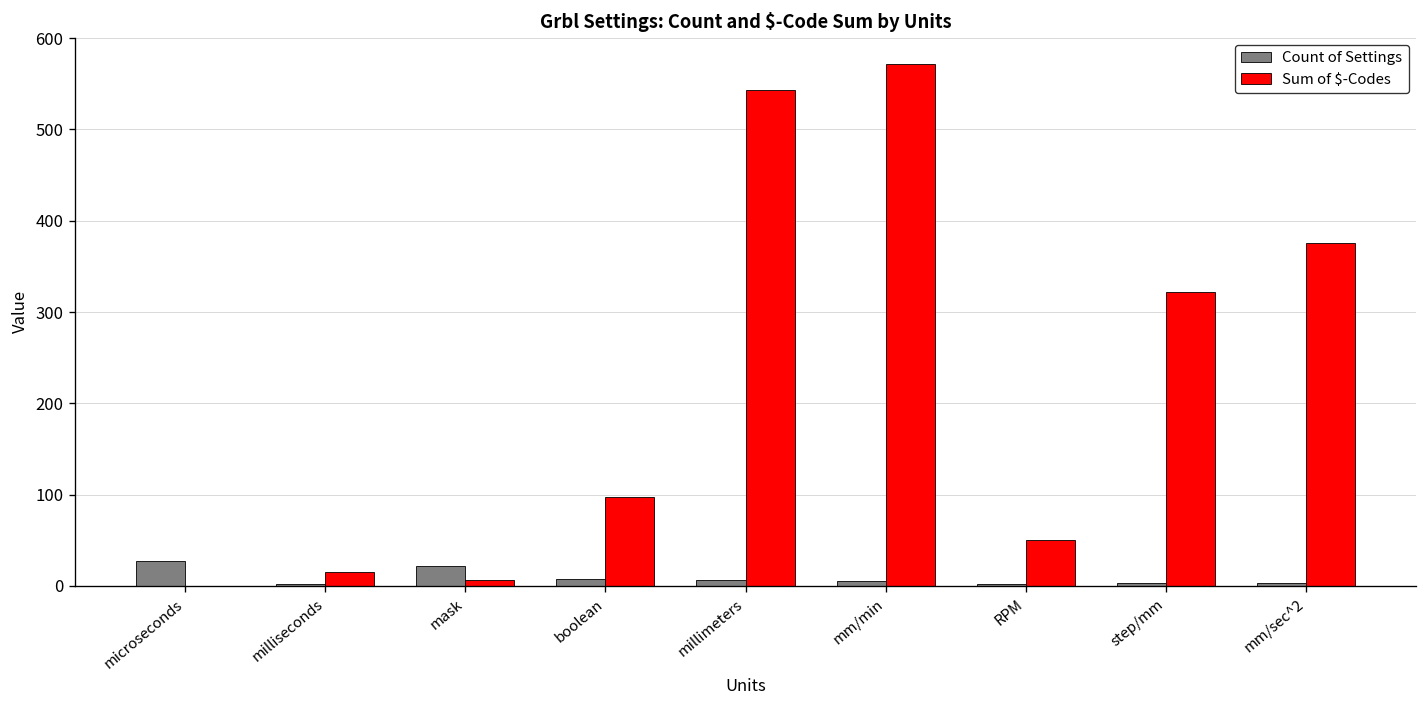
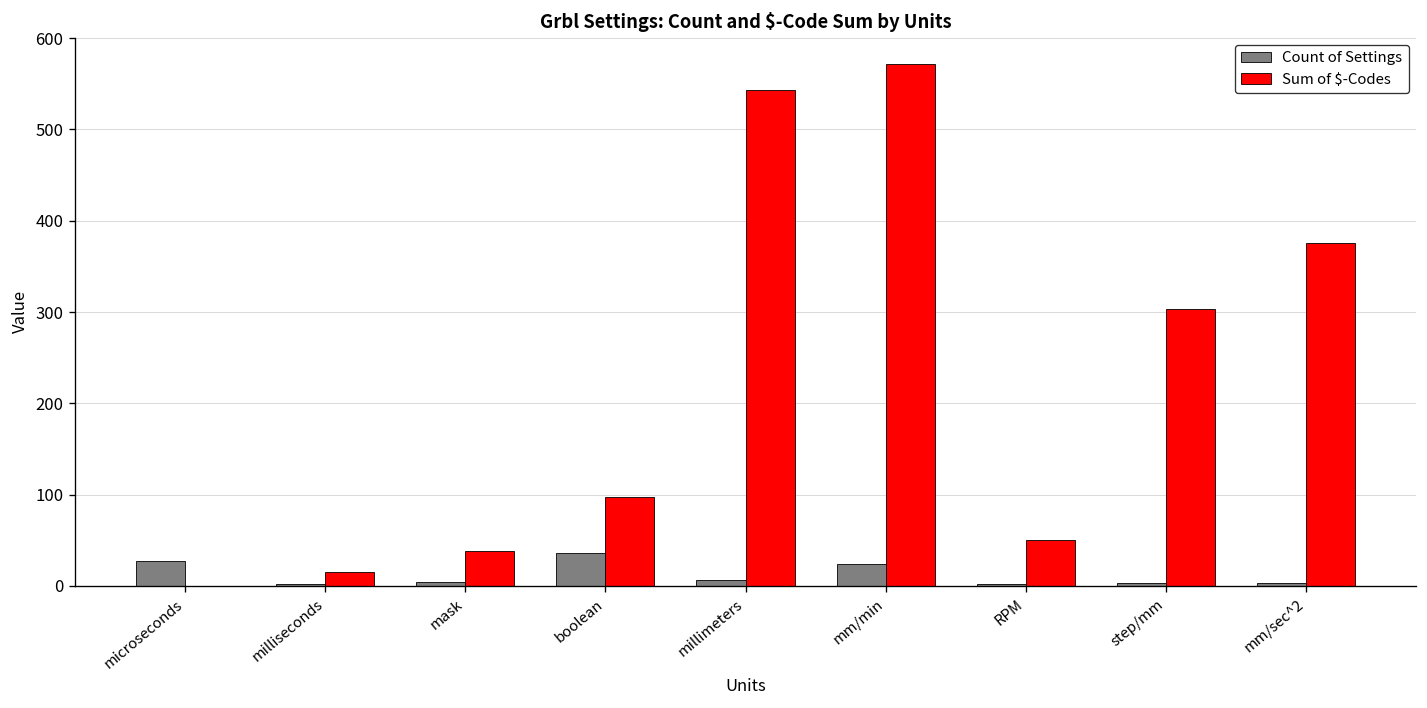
Count of Settings, mask: 20 -> 0
Sum of $-Codes, mask: 10 -> 40
Count of Settings, boolean: 10 -> 40
Count of Settings, mm/min: 10 -> 20
Sum of $-Codes, step/mm: 320 -> 300
